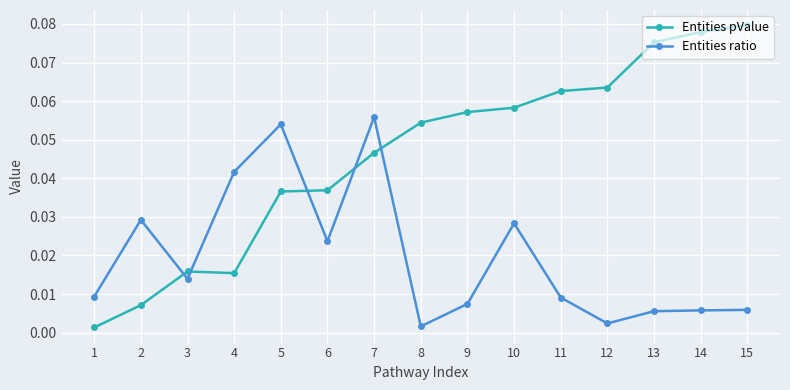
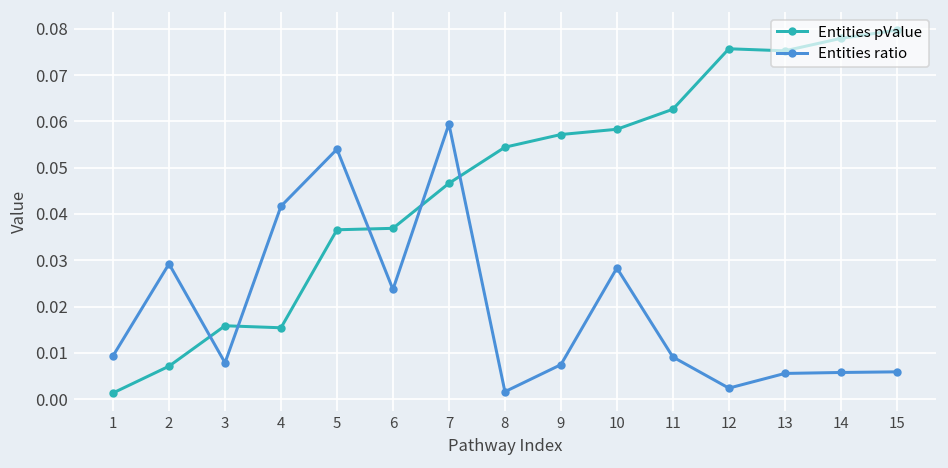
Entities ratio, 3: 0.014 -> 0.008
Entities ratio, 7: 0.056 -> 0.059
Entities pValue, 12: 0.064 -> 0.076
